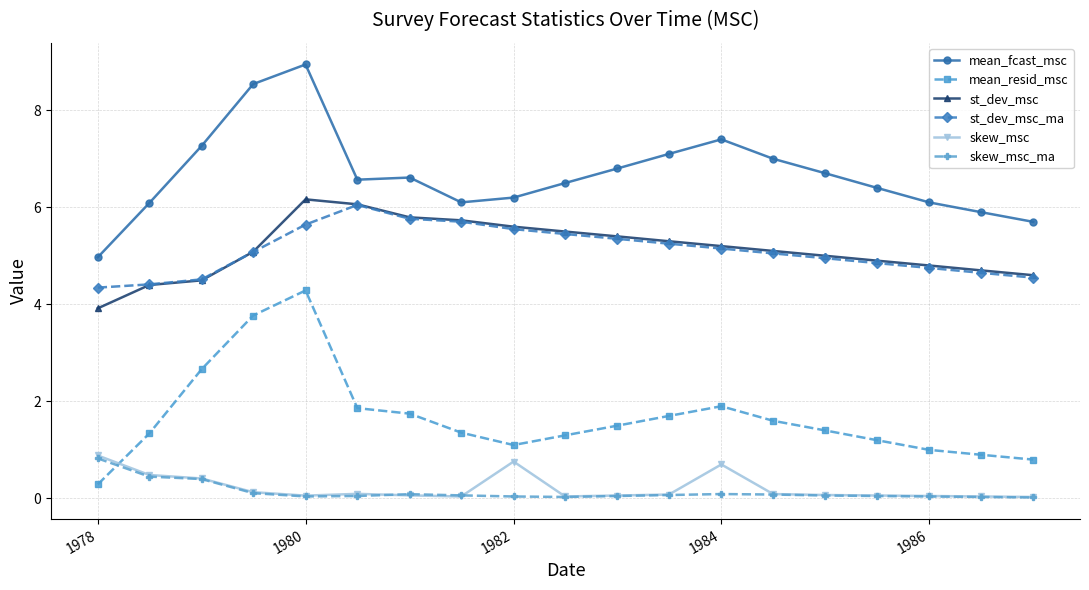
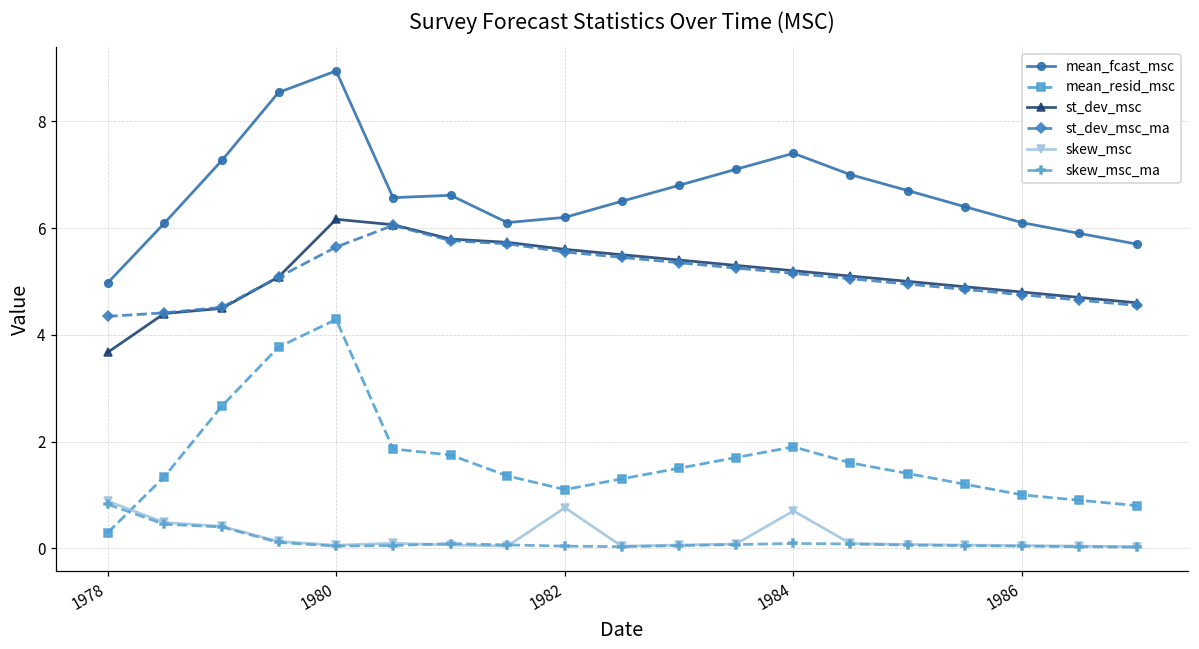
st_dev_msc, 1978: 3.9 -> 3.7
